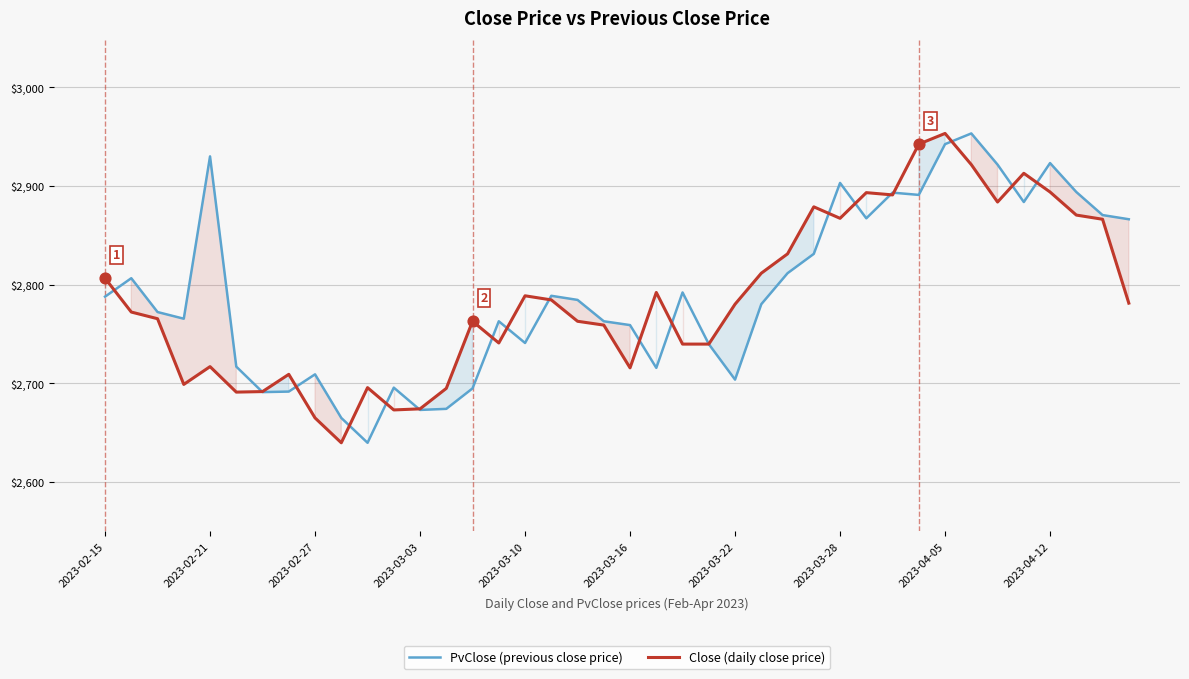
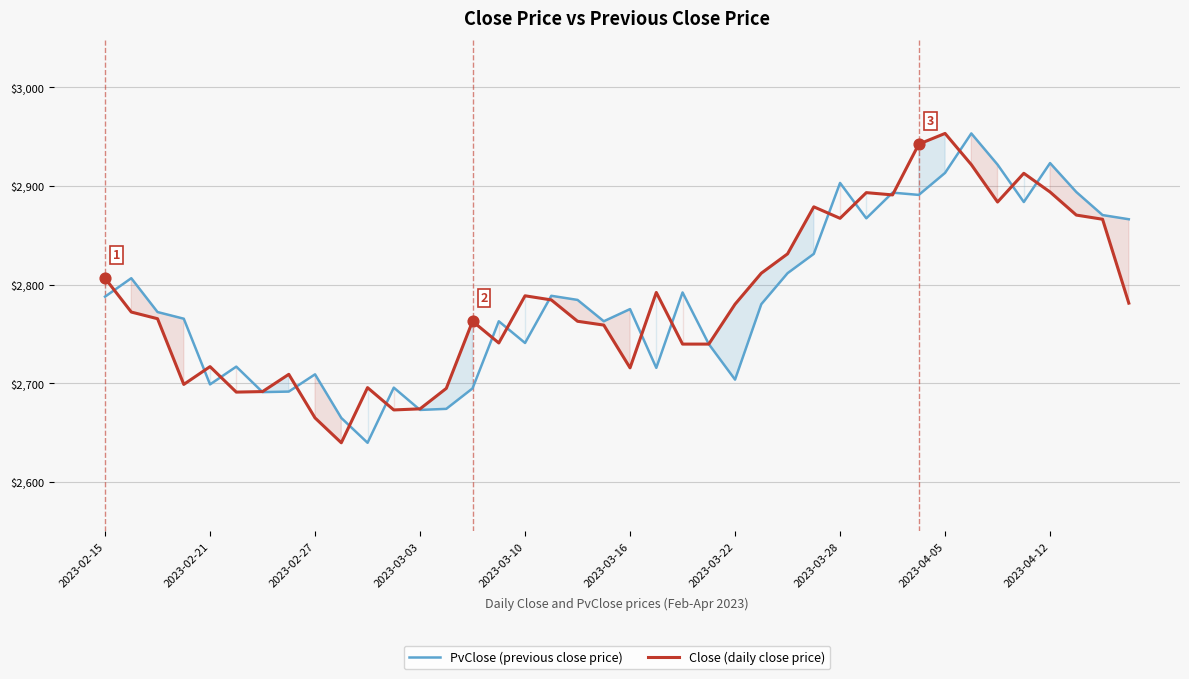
PvClose (previous close price), 2023-02-21: $2,930 -> $2,700
PvClose (previous close price), 2023-03-16: $2,760 -> $2,780
PvClose (previous close price), 2023-04-05: $2,940 -> $2,910
